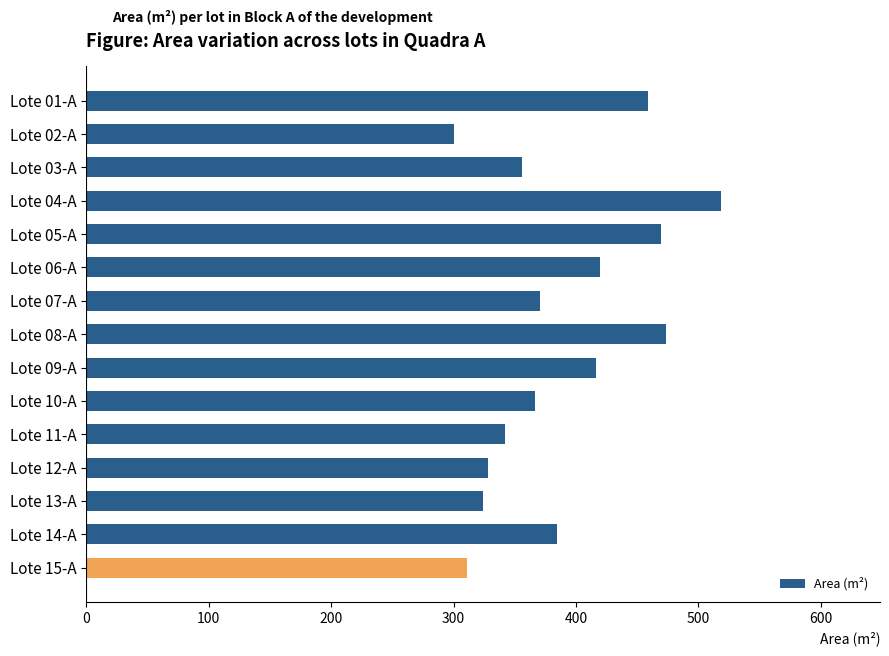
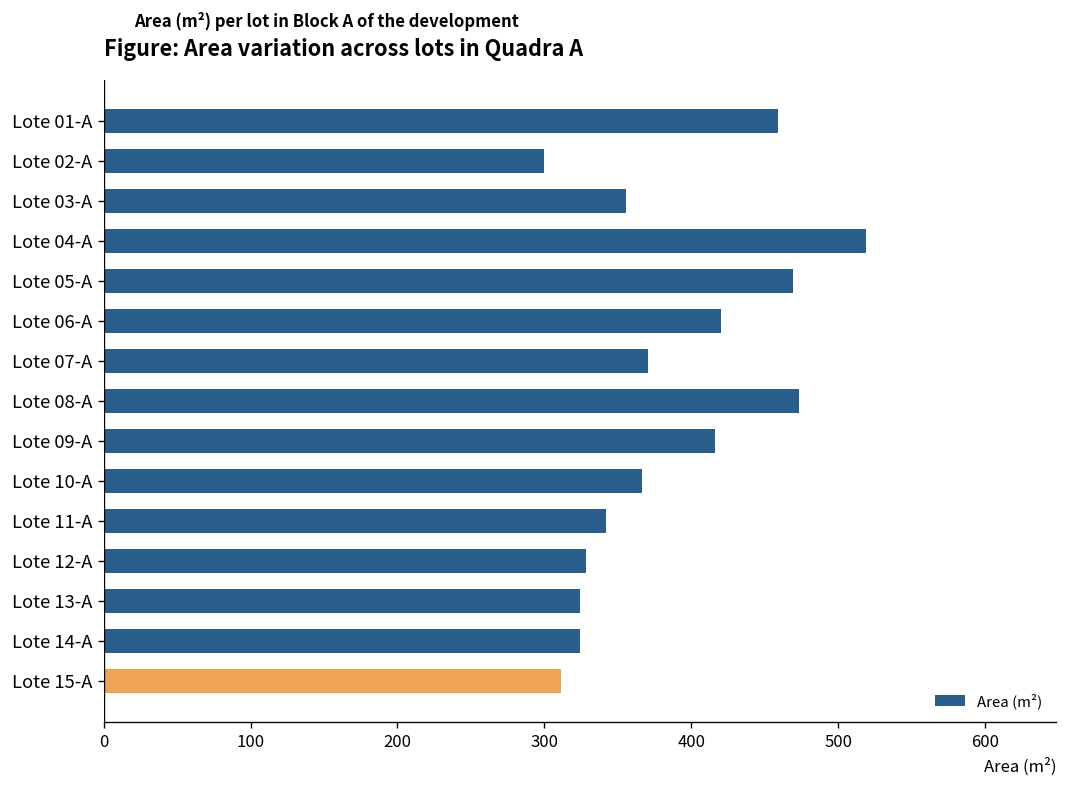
Lote 14-A: 384 -> 324
